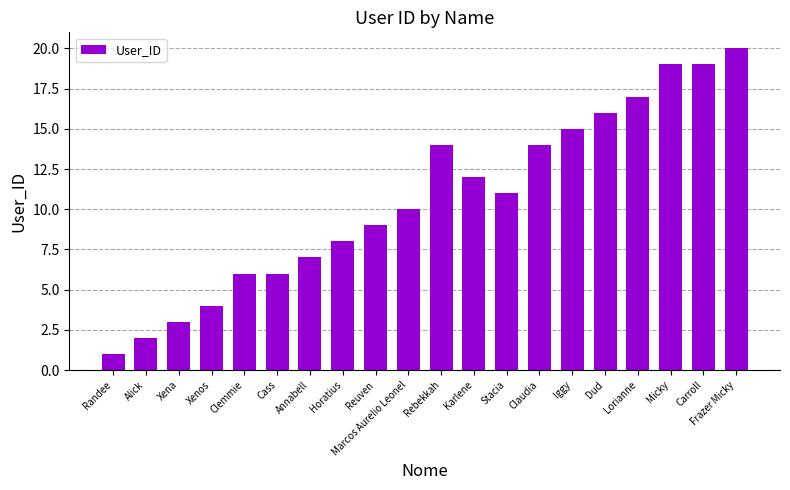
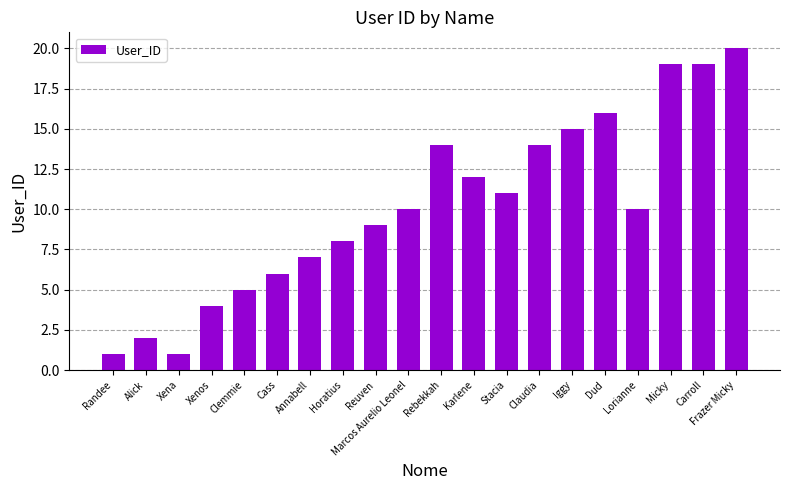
Xena: 3 -> 1
Clemmie: 6 -> 5
Lorianne: 17 -> 10
